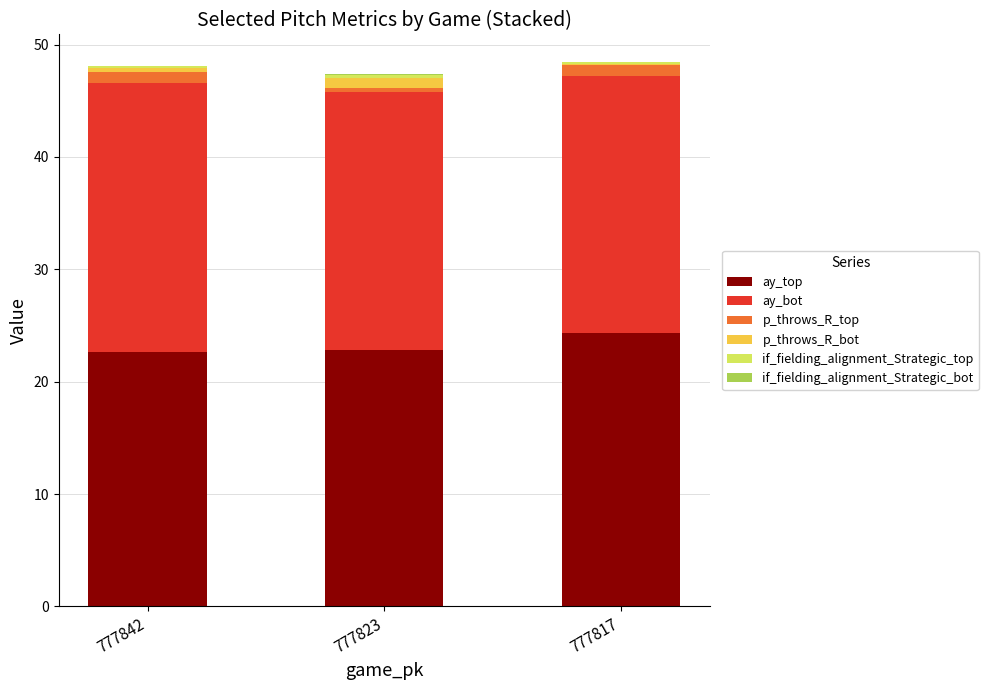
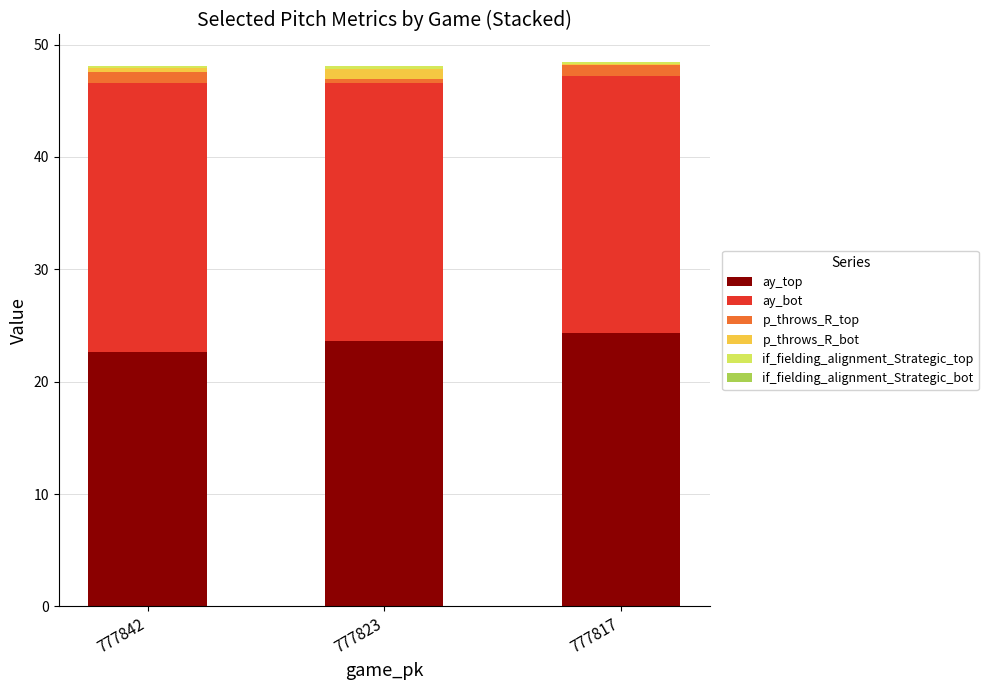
ay_top, 777823: 22.9 -> 23.6
